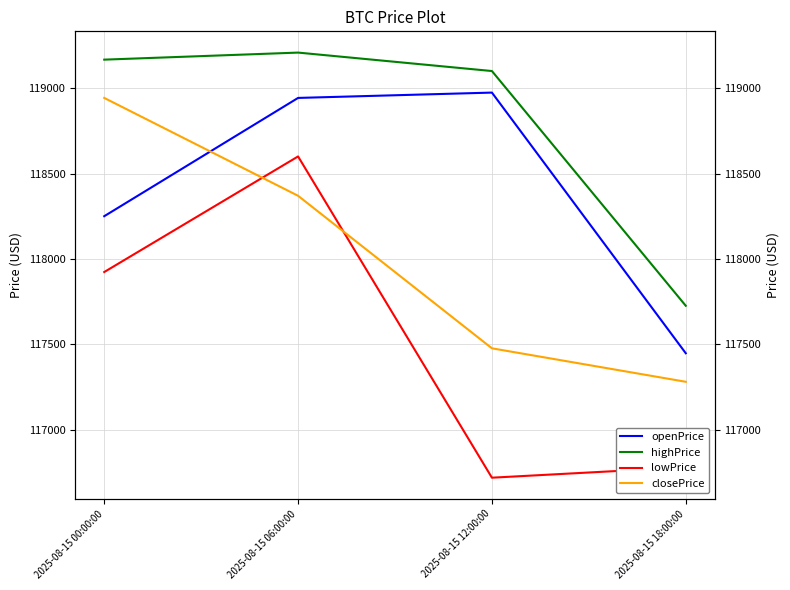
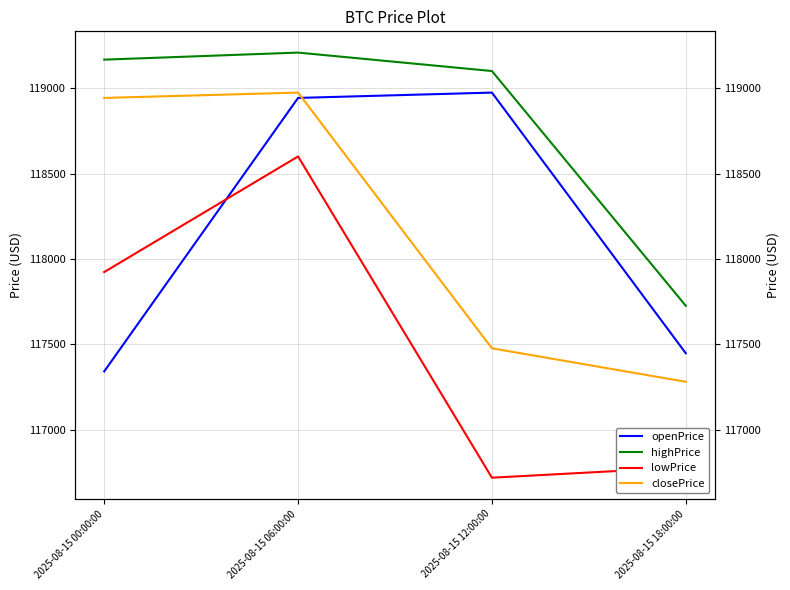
openPrice, 2025-08-15 00:00:00: 118250 -> 117340
closePrice, 2025-08-15 06:00:00: 118370 -> 118970
